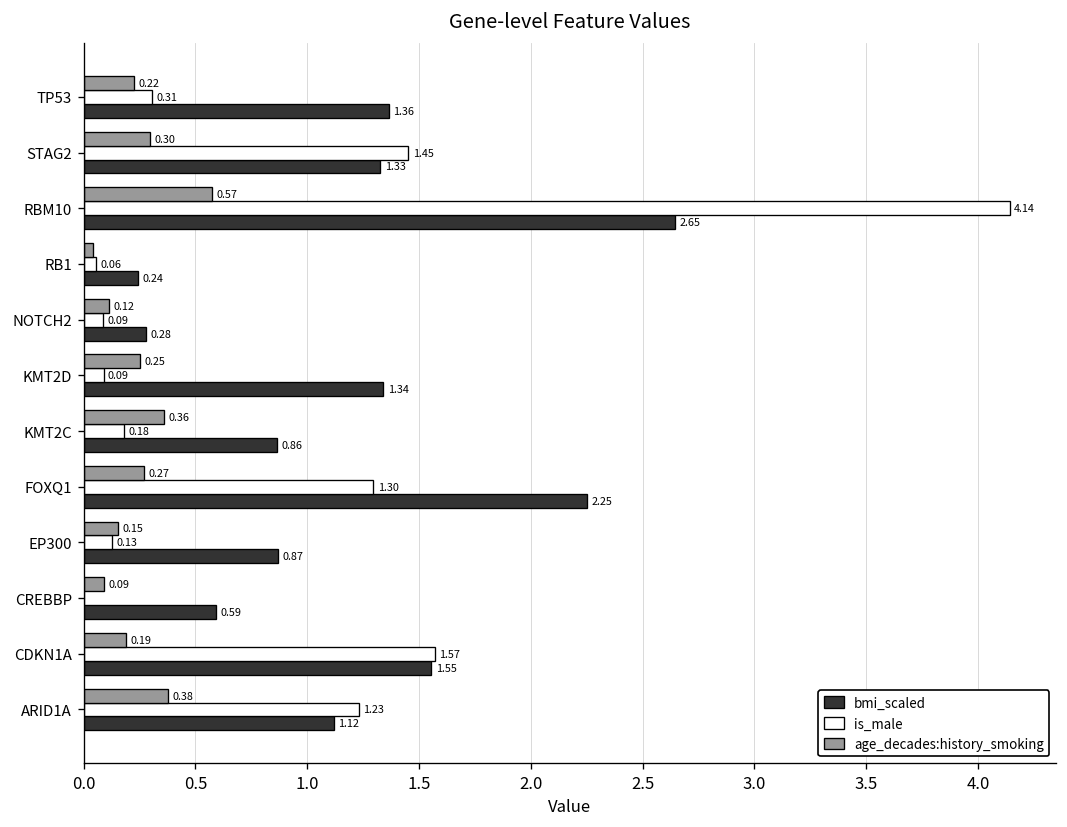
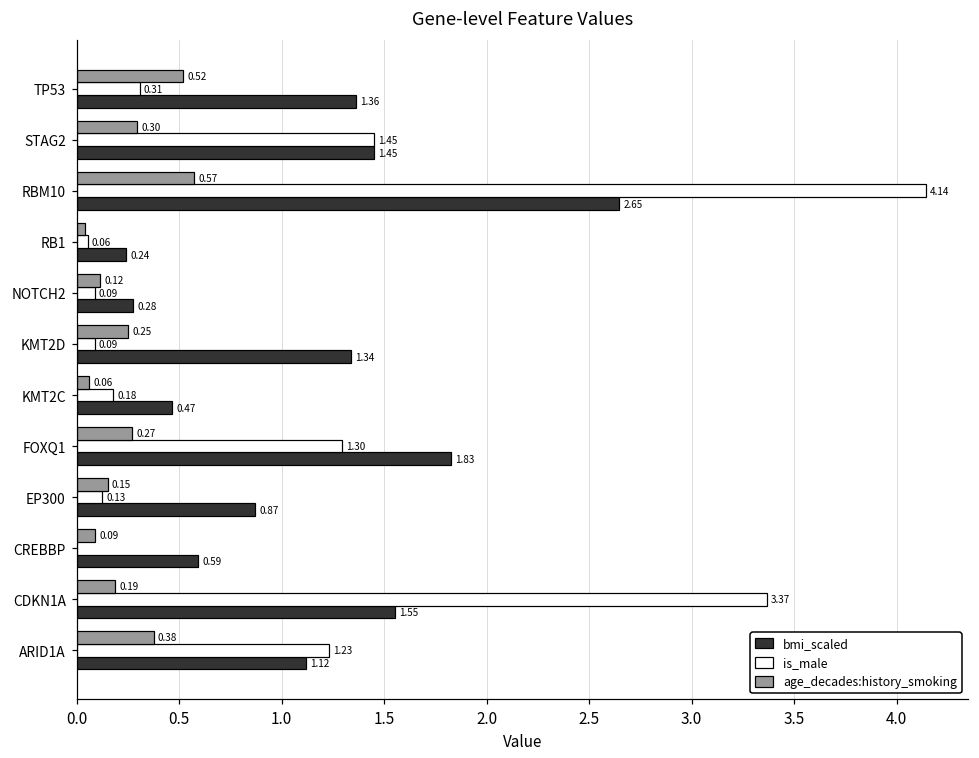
age_decades:history_smoking, TP53: 0.22 -> 0.52
bmi_scaled, STAG2: 1.33 -> 1.45
age_decades:history_smoking, KMT2C: 0.36 -> 0.06
bmi_scaled, KMT2C: 0.86 -> 0.47
bmi_scaled, FOXQ1: 2.25 -> 1.83
is_male, CDKN1A: 1.57 -> 3.37
